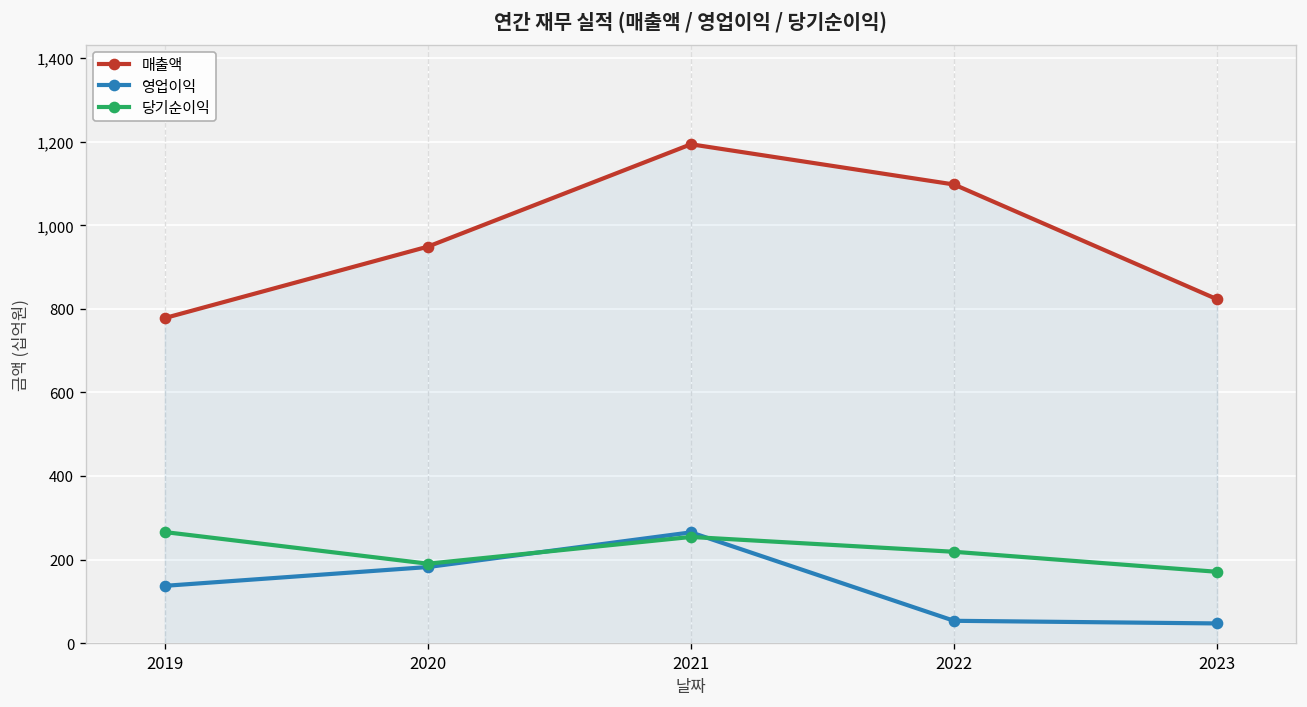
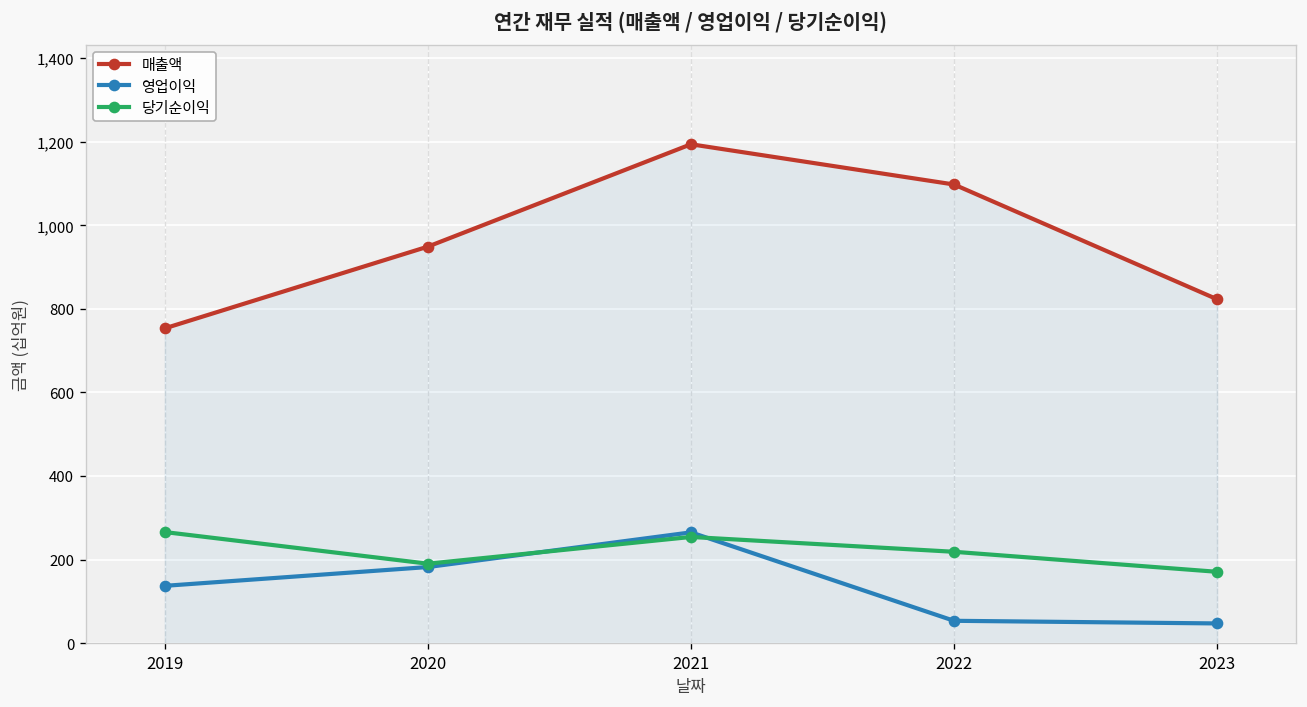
매출액, 2019: 780 -> 750
